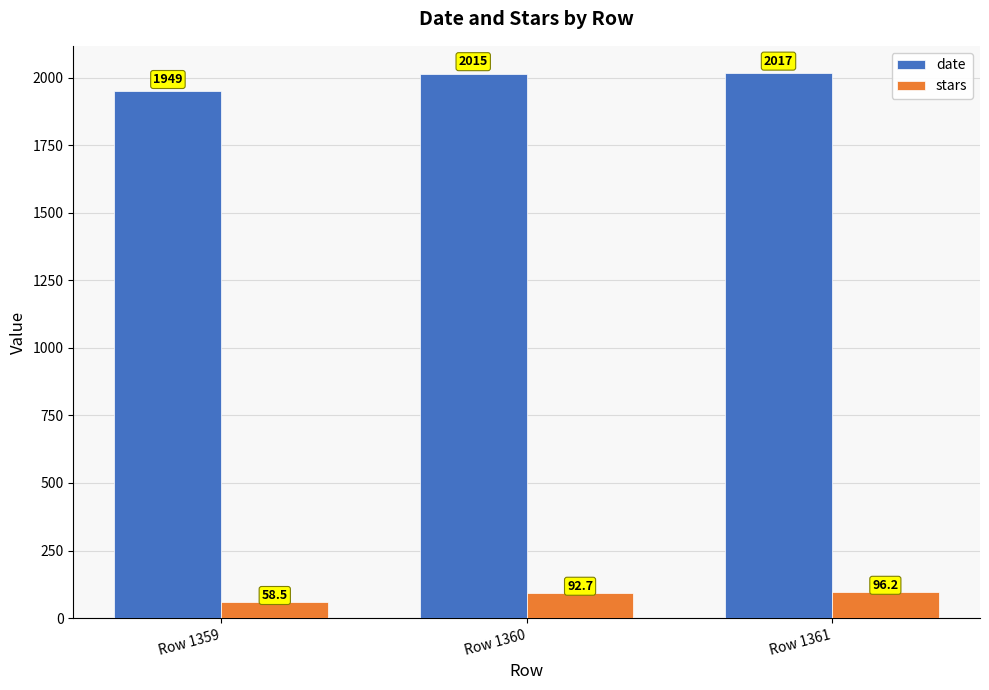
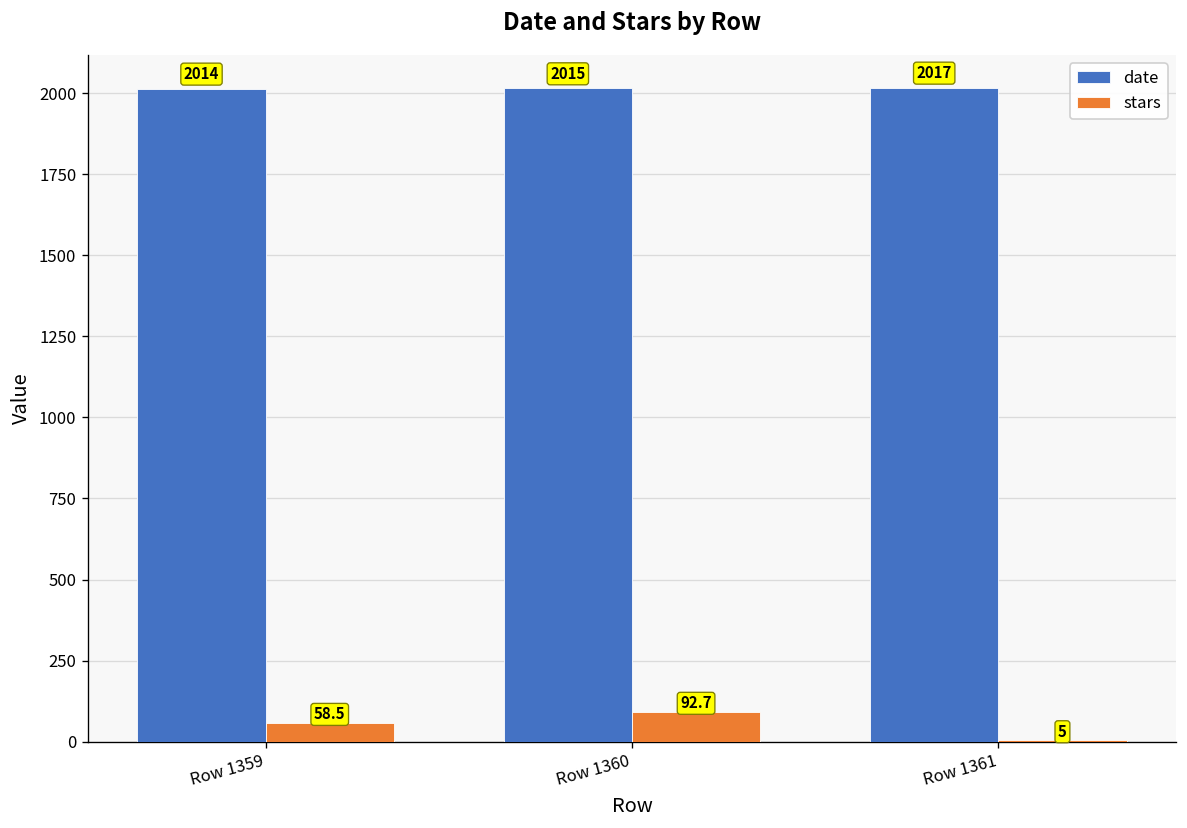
date, Row 1359: 1949 -> 2014
stars, Row 1361: 96.2 -> 5
